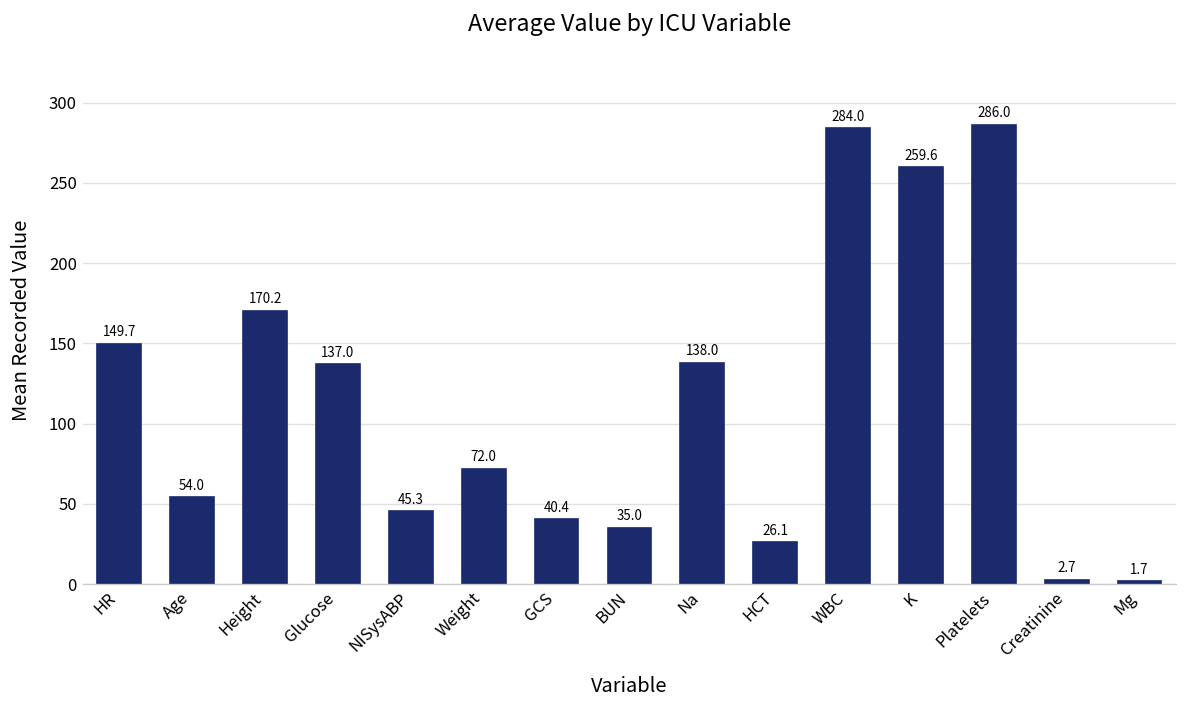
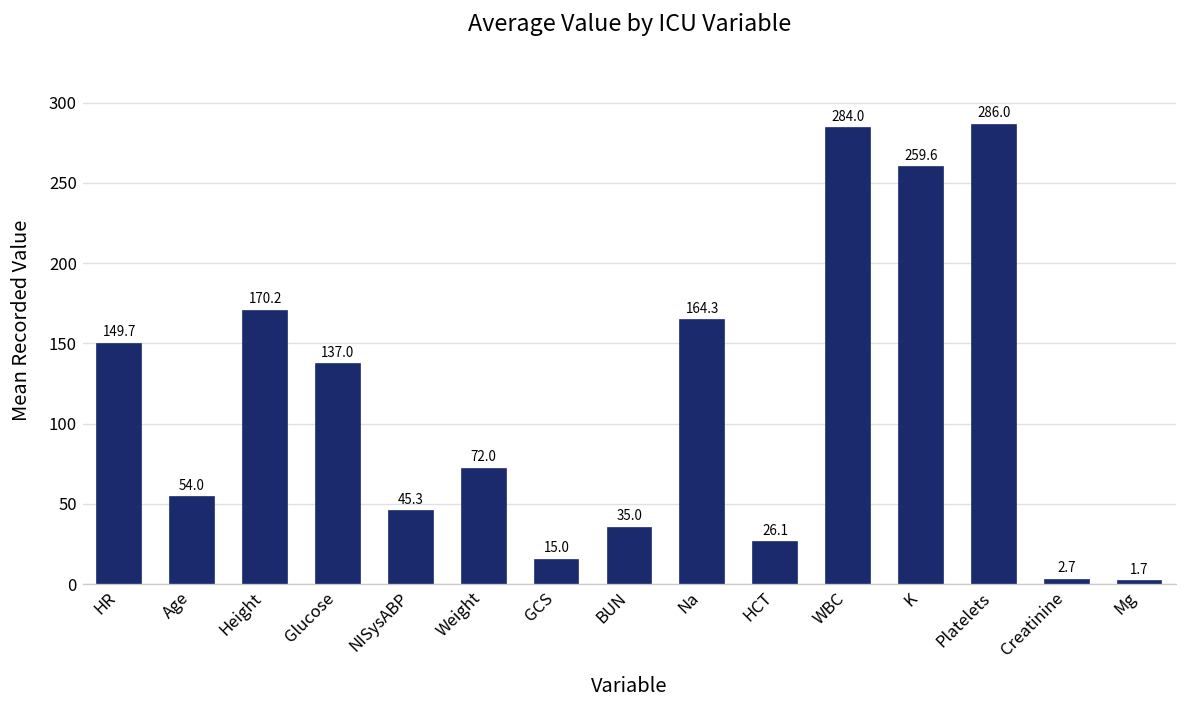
GCS: 40.4 -> 15.0
Na: 138.0 -> 164.3
